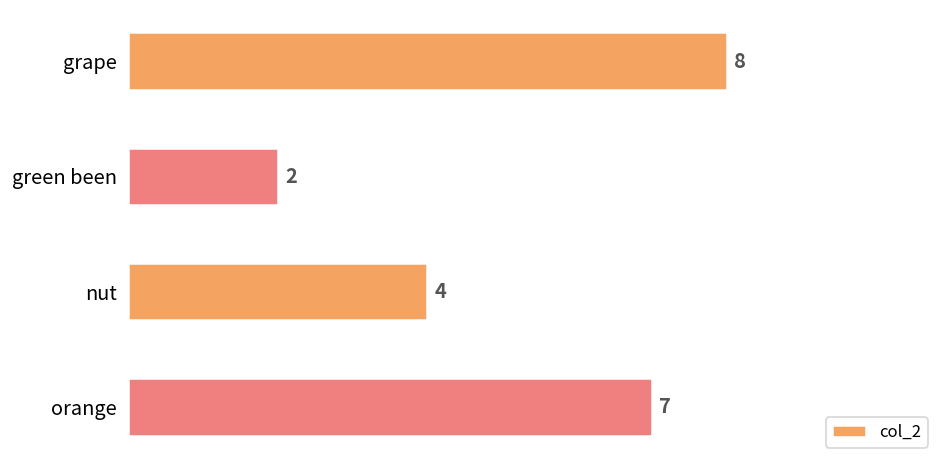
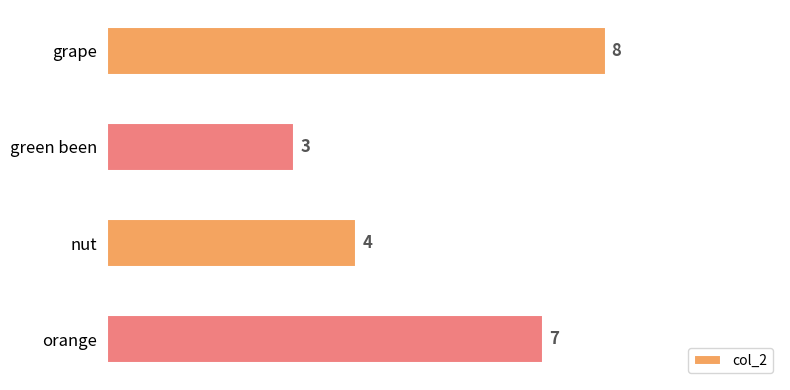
green been: 2 -> 3
